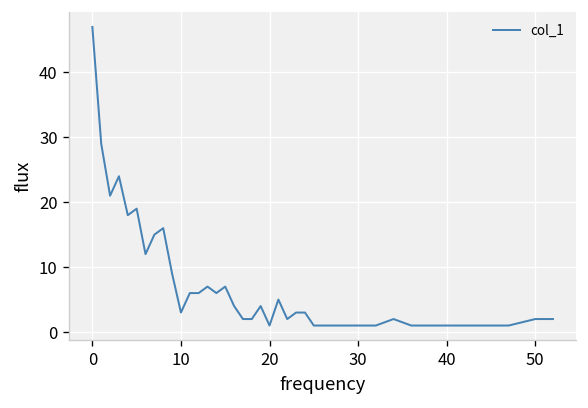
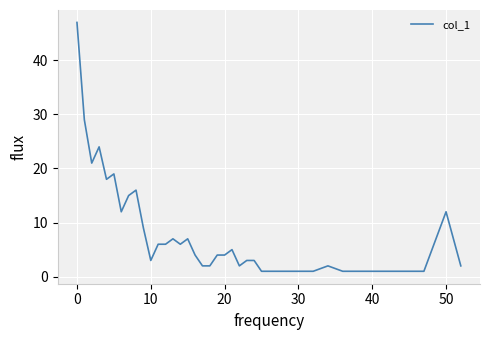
20: 1 -> 4
50: 2 -> 12
